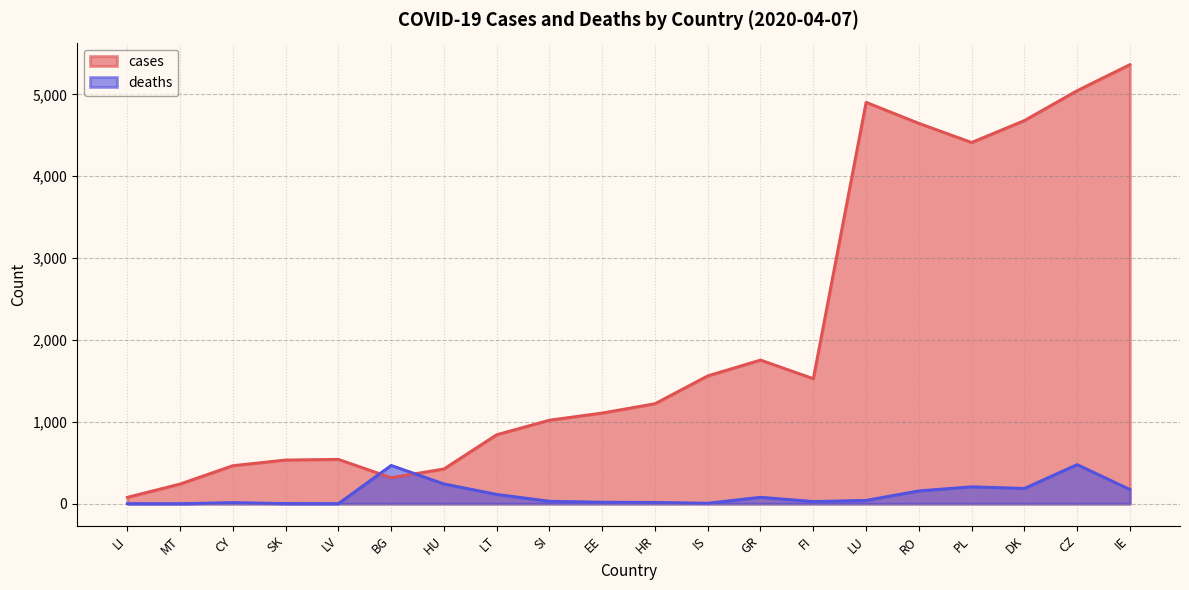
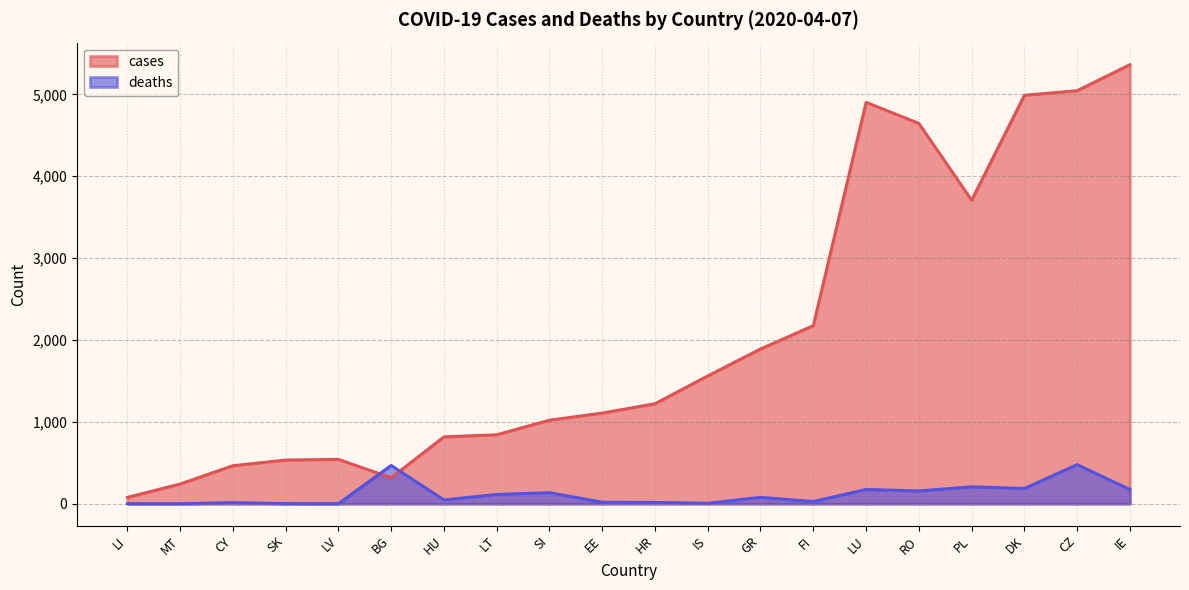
cases, HU: 400 -> 800
deaths, HU: 200 -> 0
deaths, SI: 0 -> 100
cases, GR: 1,800 -> 1,900
cases, FI: 1,500 -> 2,200
deaths, LU: 0 -> 200
cases, PL: 4,400 -> 3,700
cases, DK: 4,700 -> 5,000
